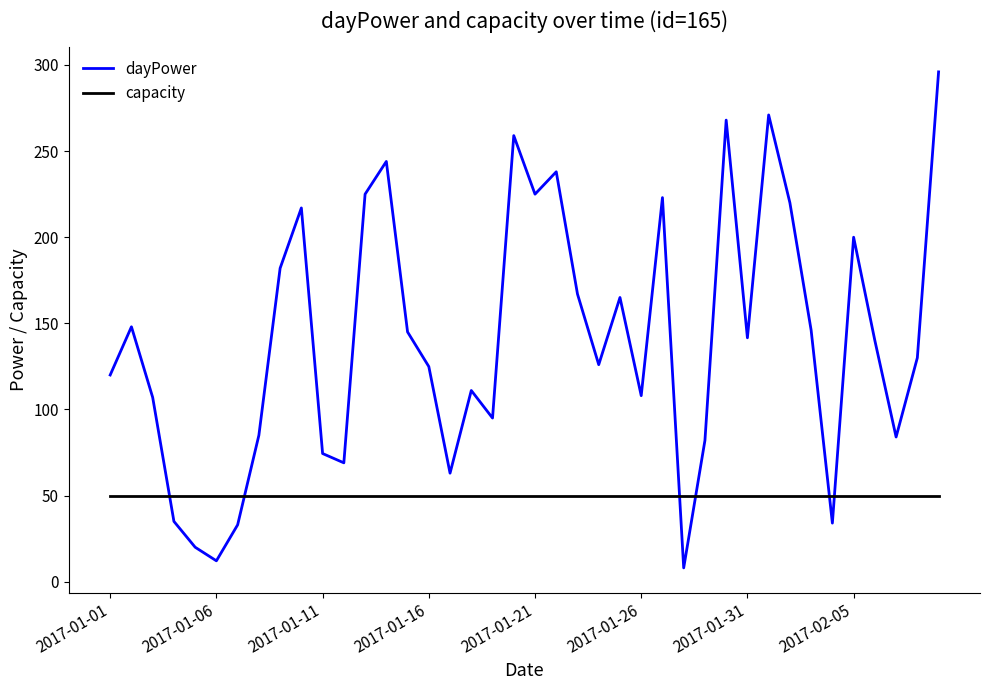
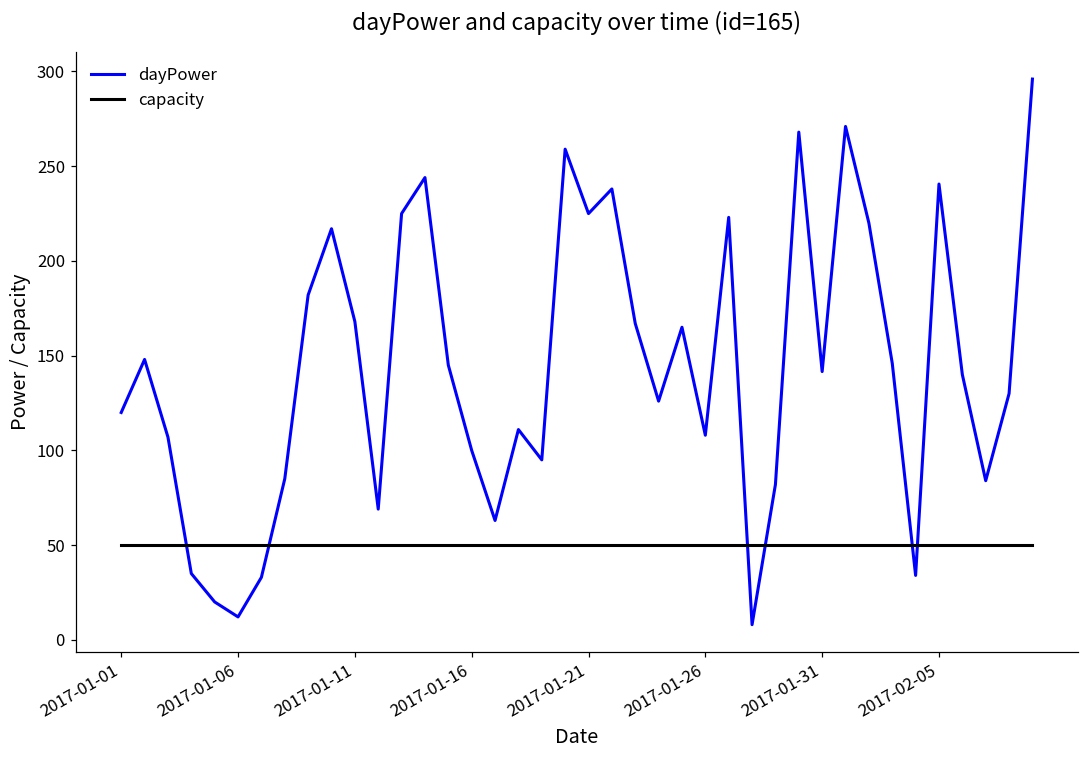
dayPower, 2017-01-11: 74 -> 168
dayPower, 2017-01-16: 125 -> 100
dayPower, 2017-02-05: 200 -> 241
